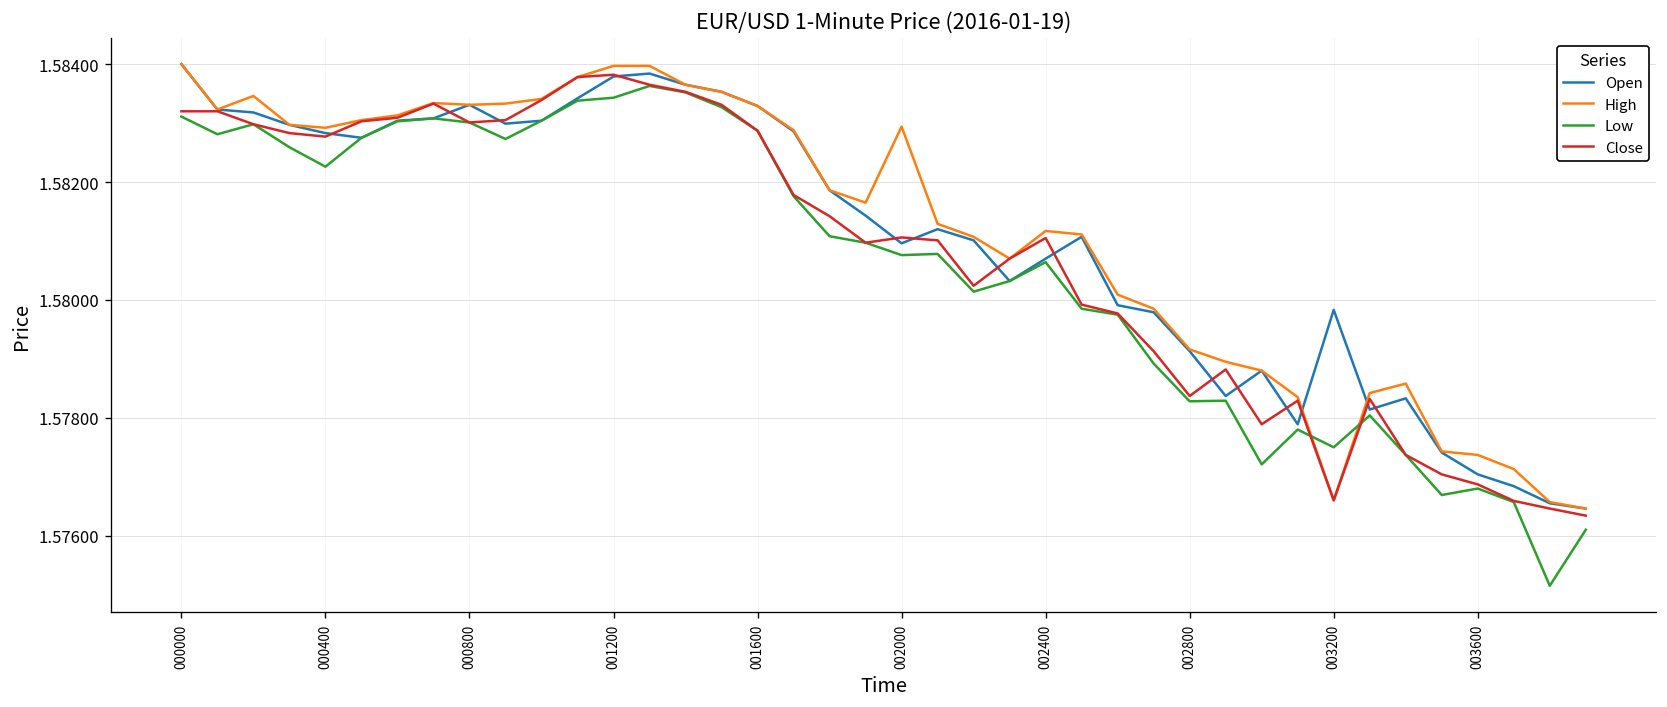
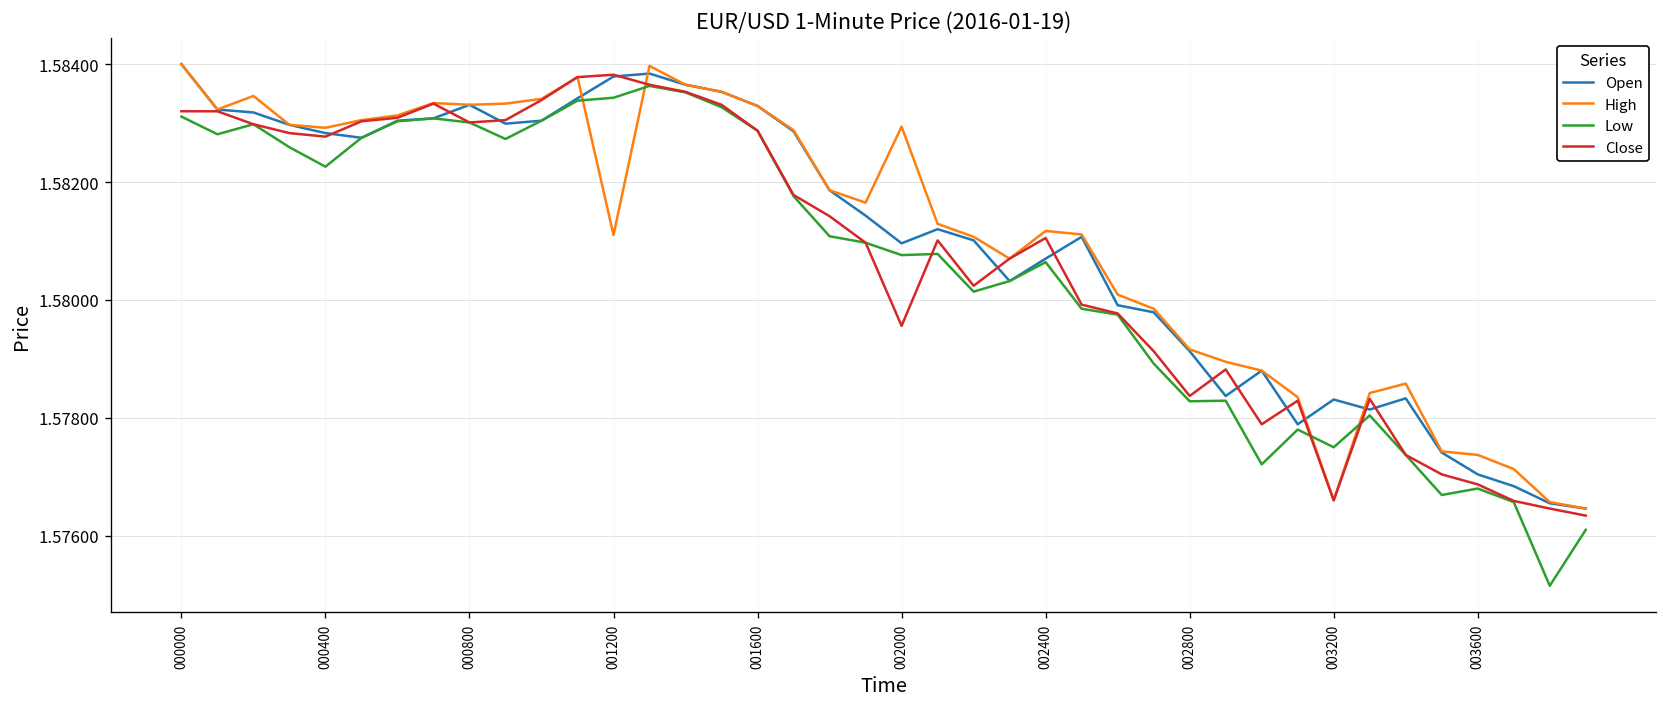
High, 001200: 1.5840 -> 1.5811
Close, 002000: 1.5811 -> 1.5796
Open, 003200: 1.5798 -> 1.5783
